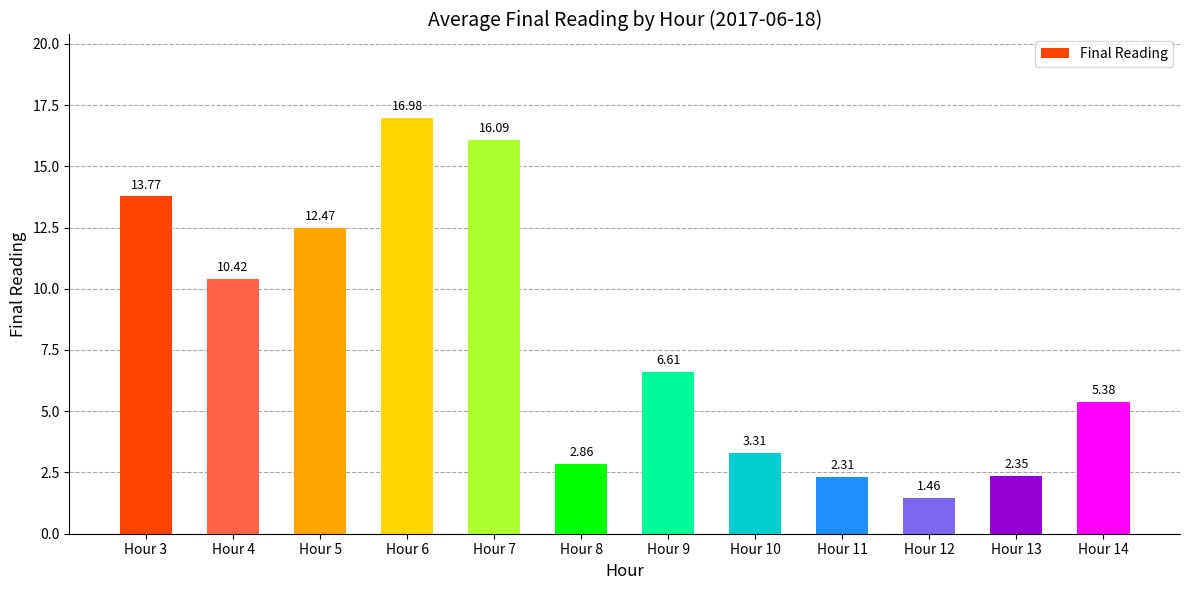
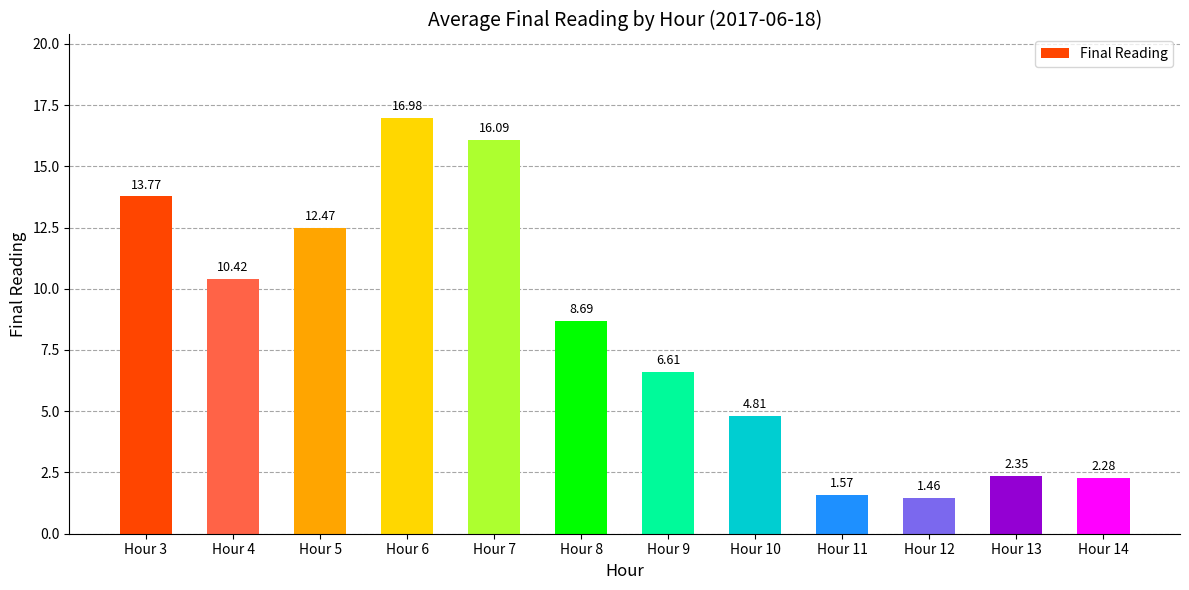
Hour 8: 2.86 -> 8.69
Hour 10: 3.31 -> 4.81
Hour 11: 2.31 -> 1.57
Hour 14: 5.38 -> 2.28
